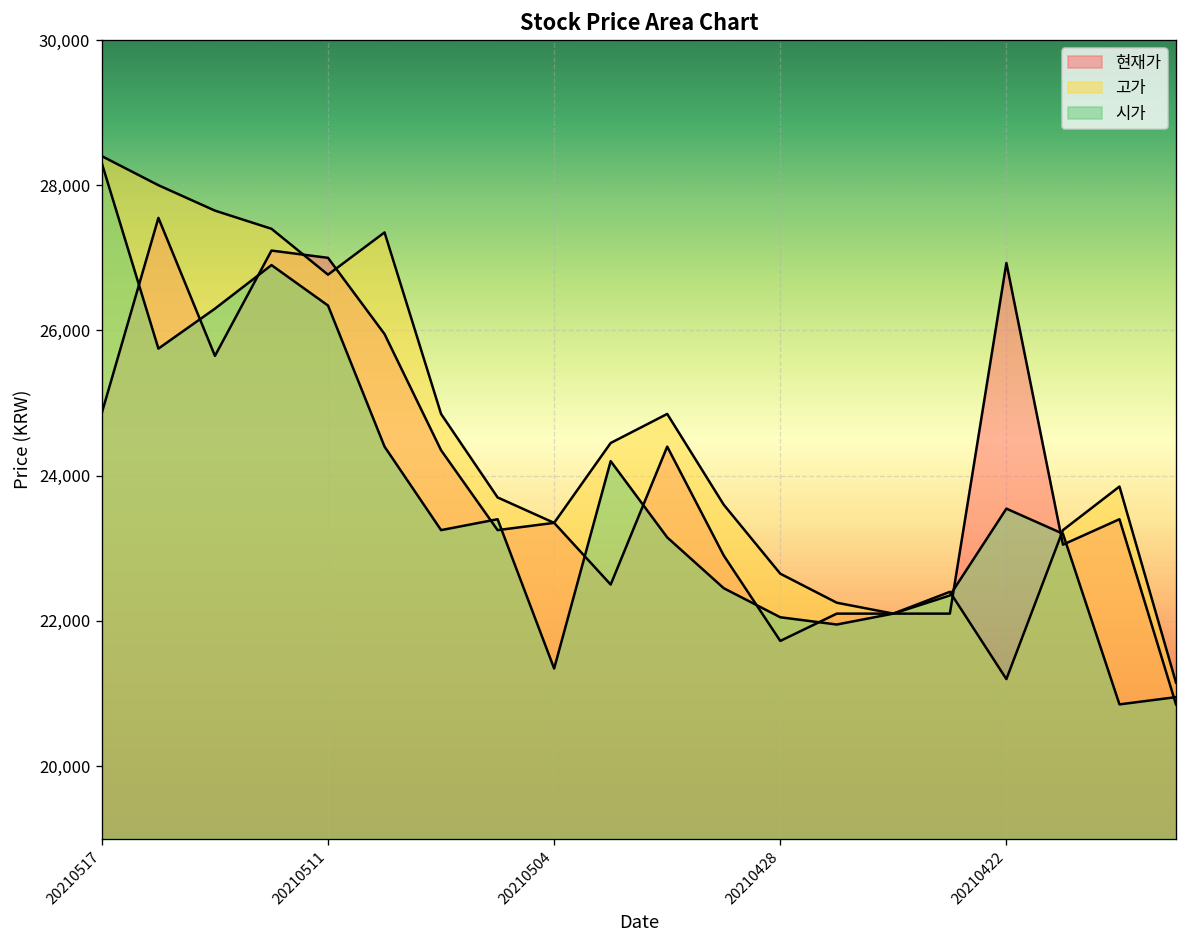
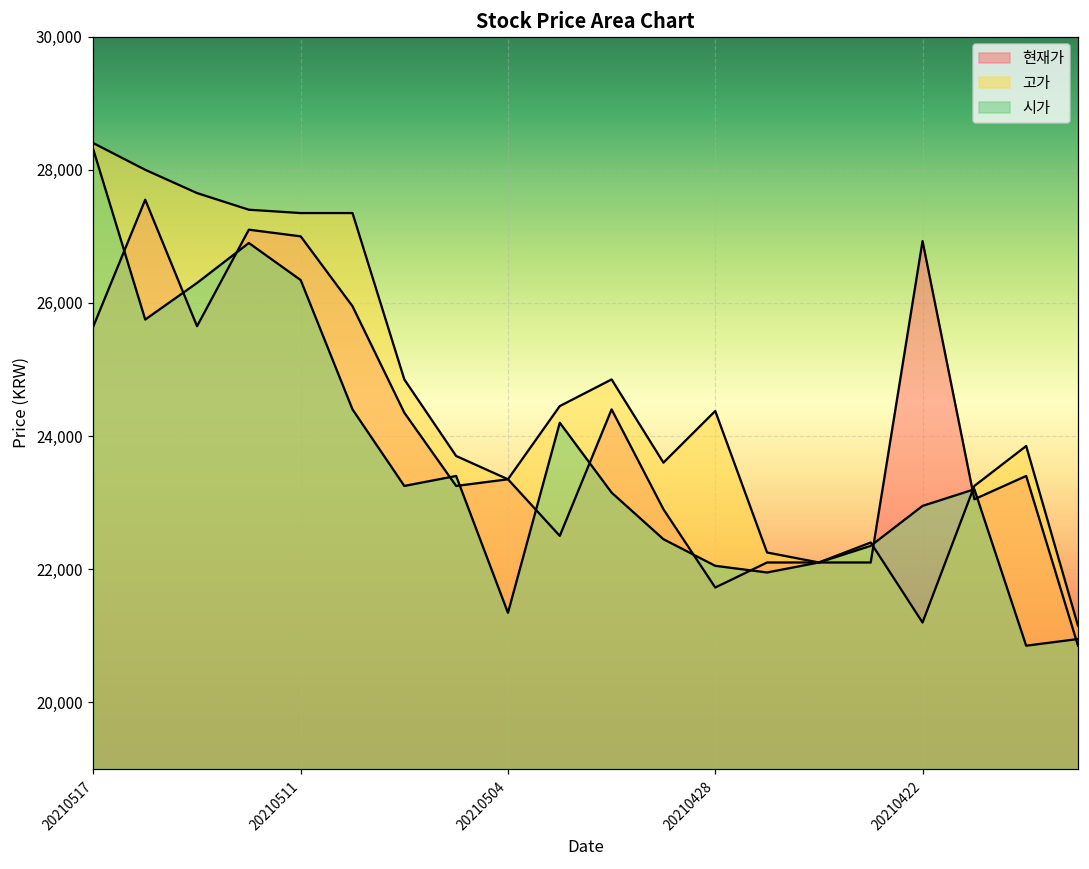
현재가, 20210517: 24,900 -> 25,700
고가, 20210511: 26,800 -> 27,400
고가, 20210428: 22,700 -> 24,400
시가, 20210422: 23,500 -> 23,000
